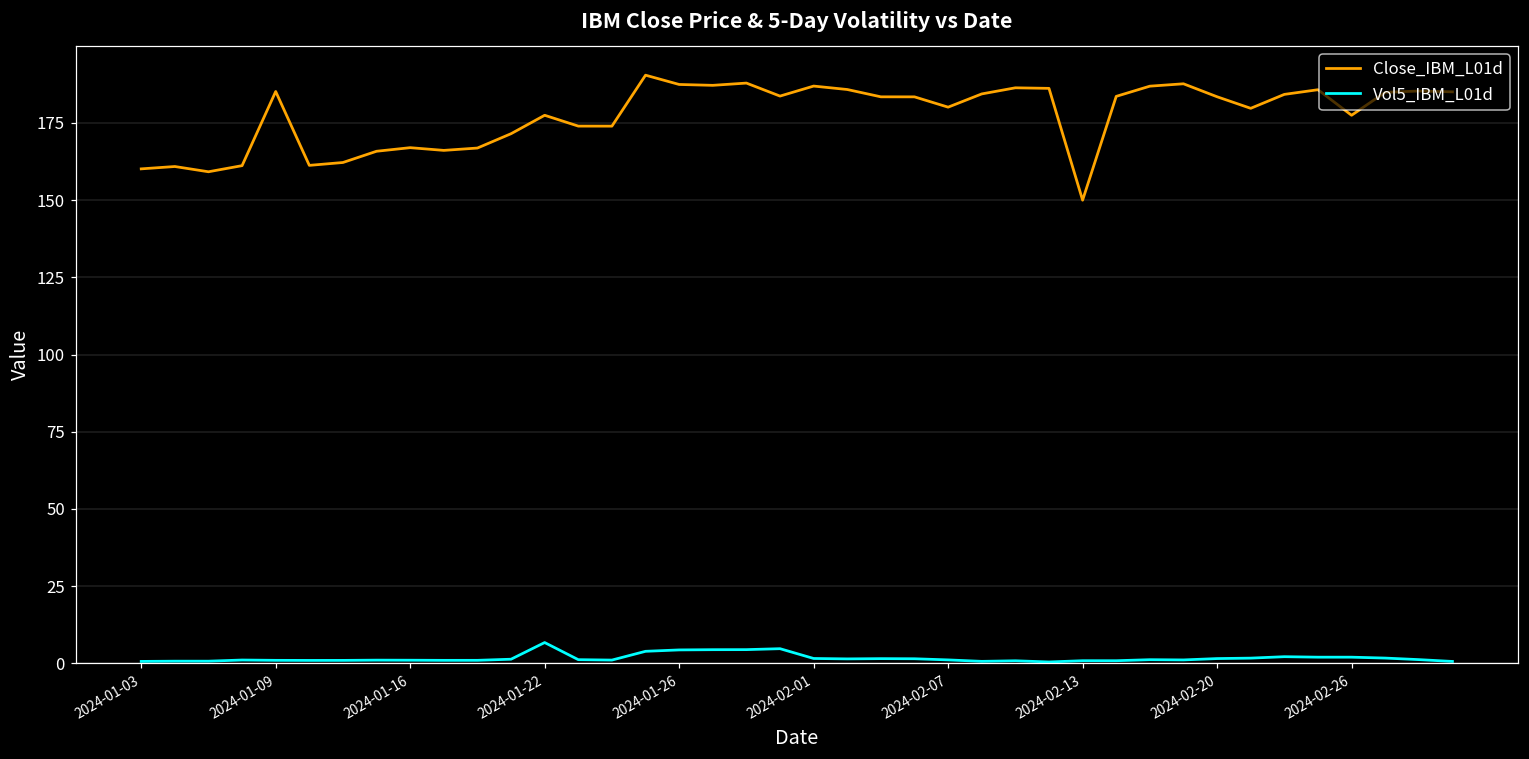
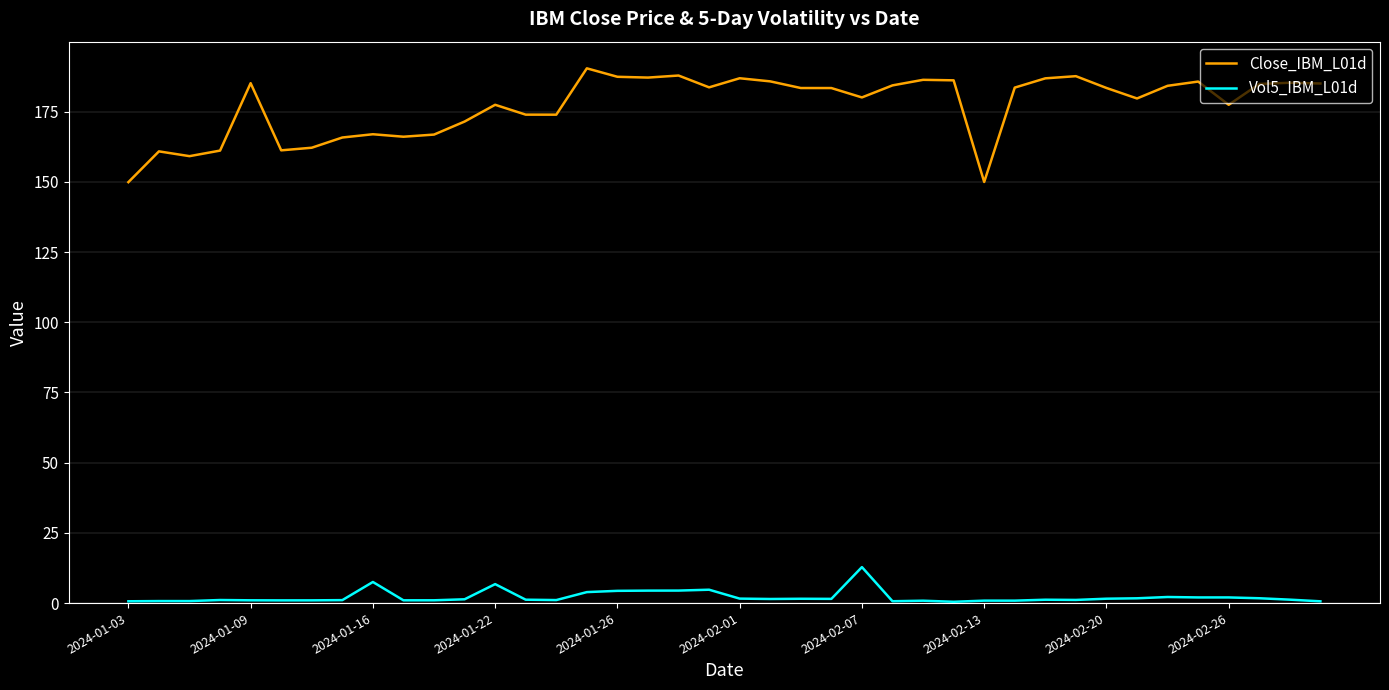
Close_IBM_L01d, 2024-01-03: 160 -> 150
Vol5_IBM_L01d, 2024-01-16: 1 -> 8
Vol5_IBM_L01d, 2024-02-07: 1 -> 13
